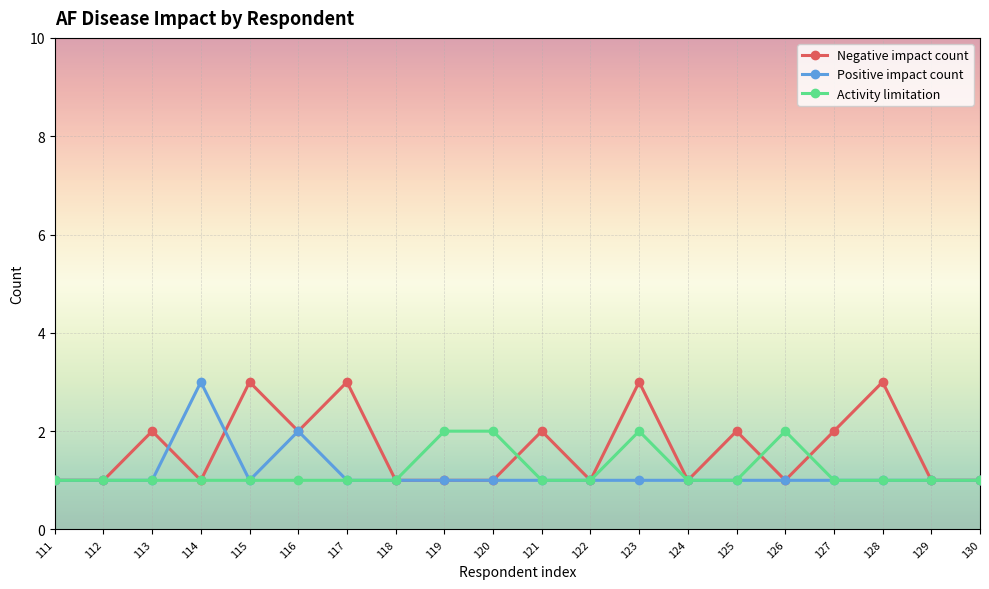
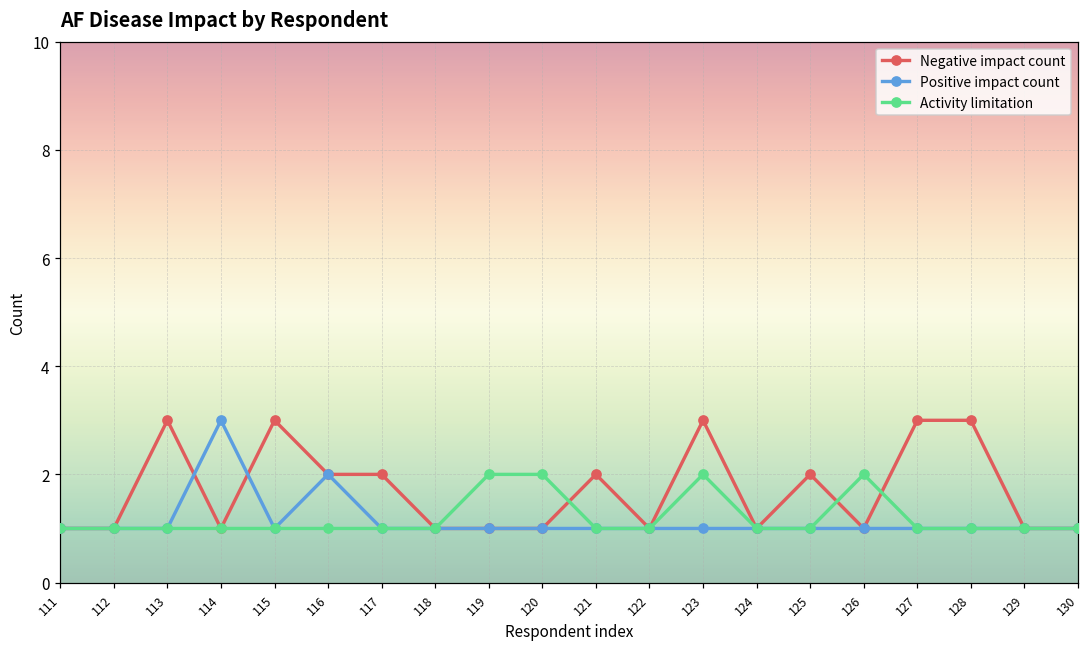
Negative impact count, 113: 2 -> 3
Negative impact count, 117: 3 -> 2
Negative impact count, 127: 2 -> 3
